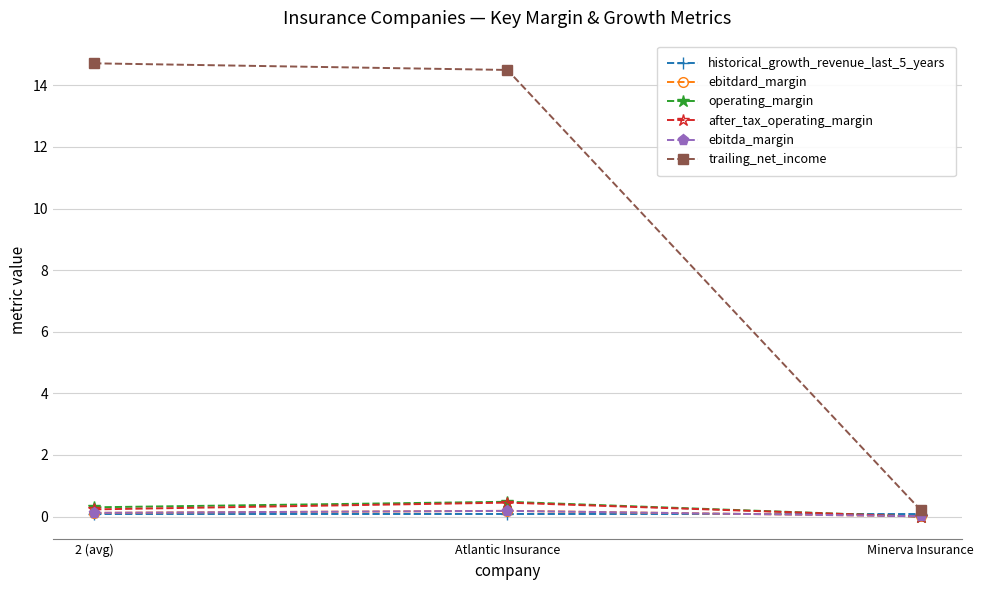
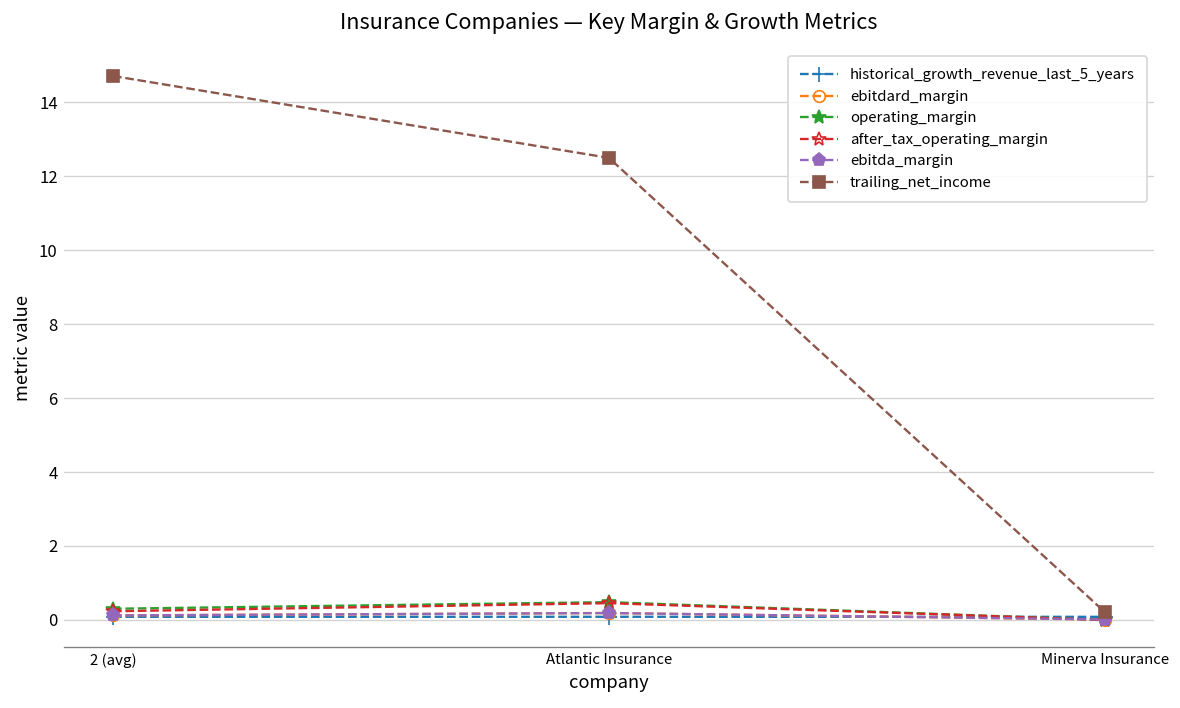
trailing_net_income, Atlantic Insurance: 14.5 -> 12.5
